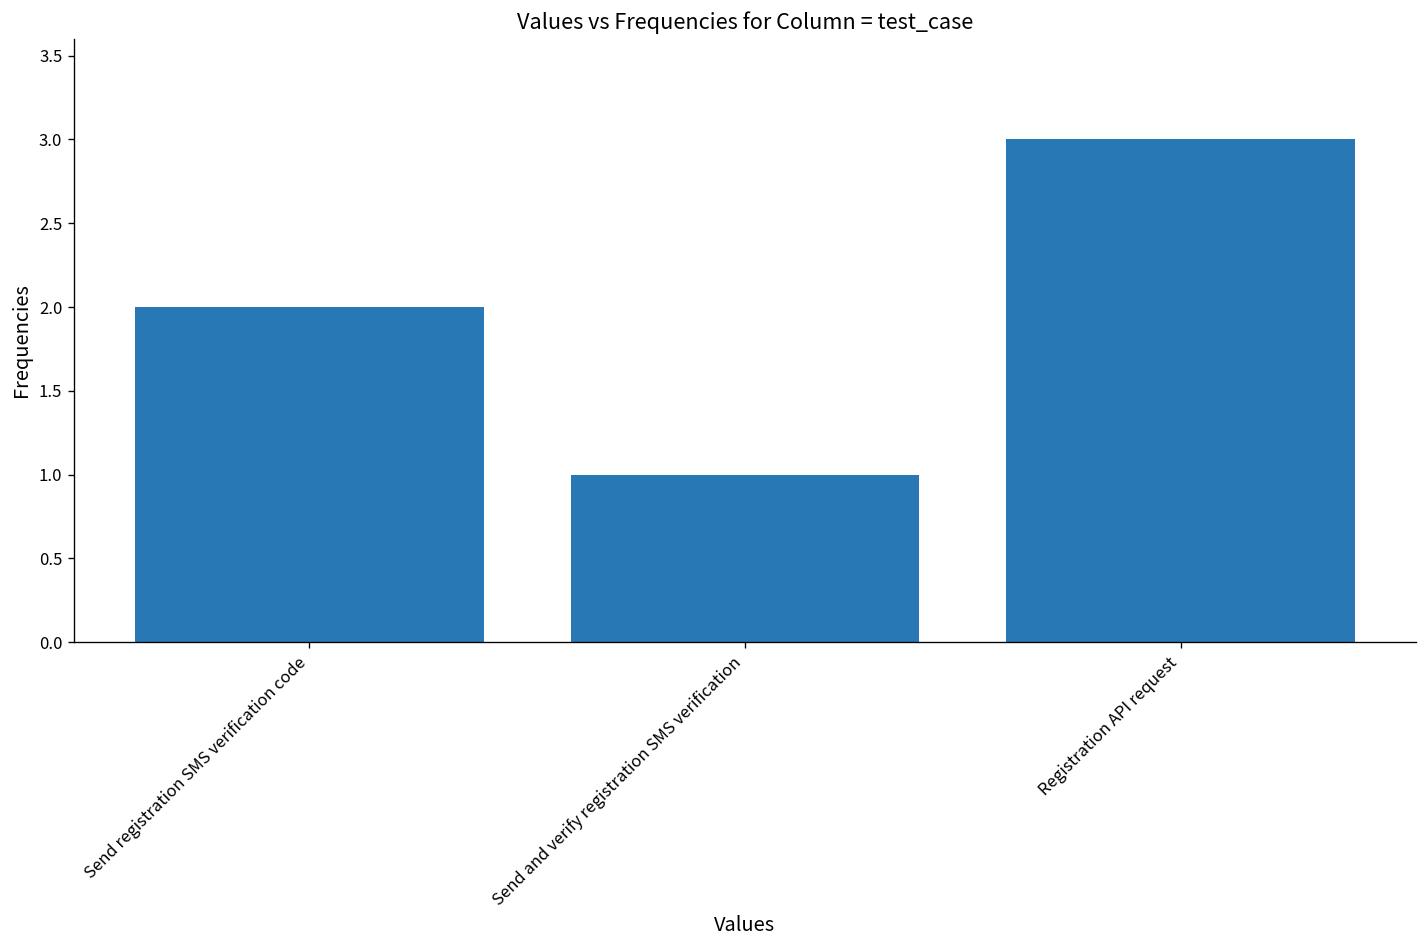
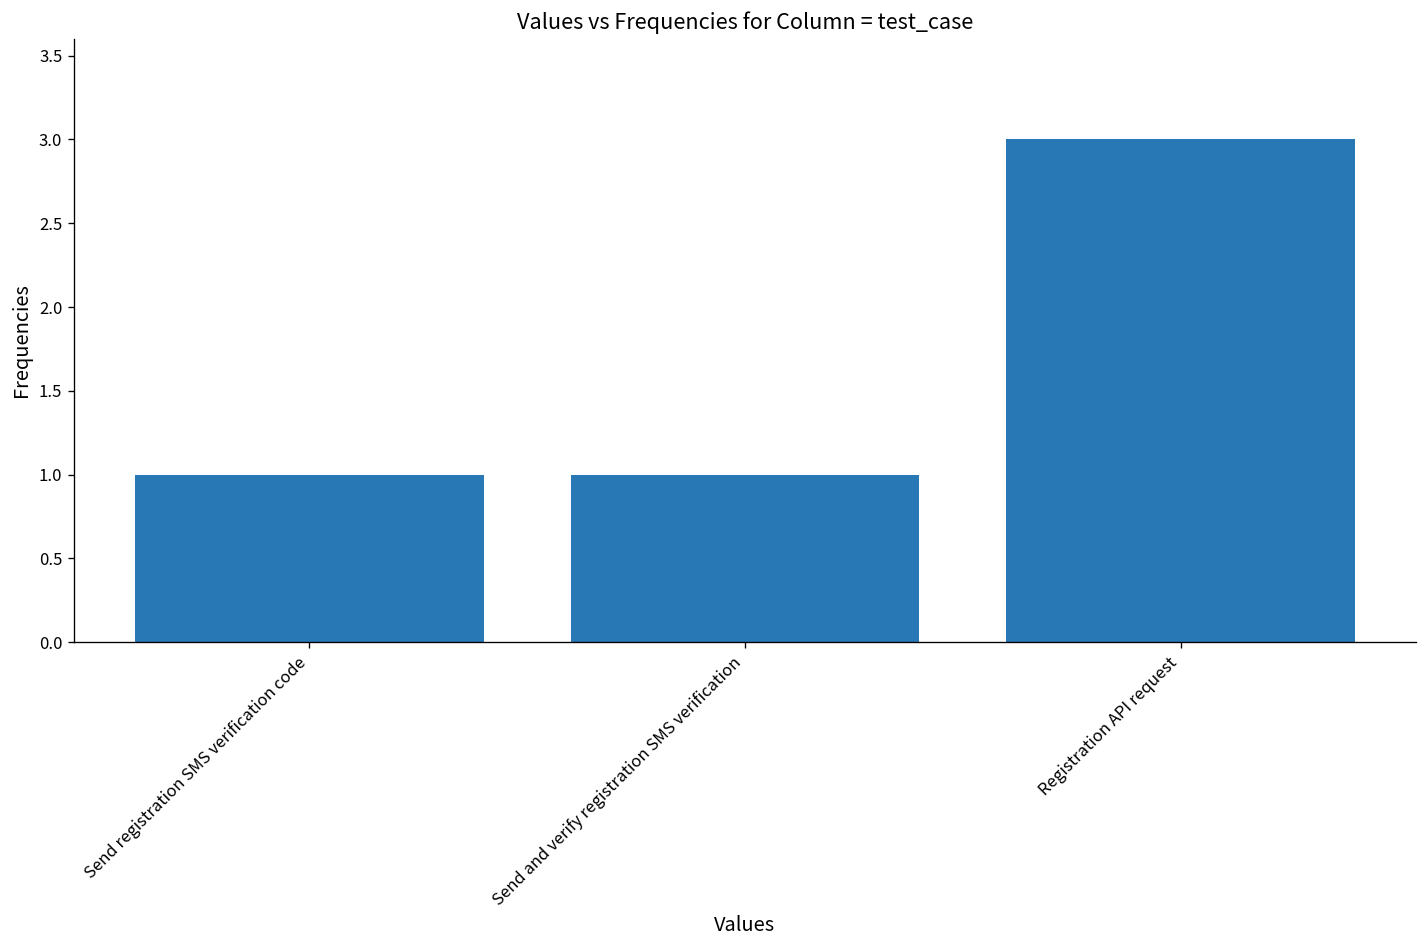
Send registration SMS verification code: 2 -> 1
